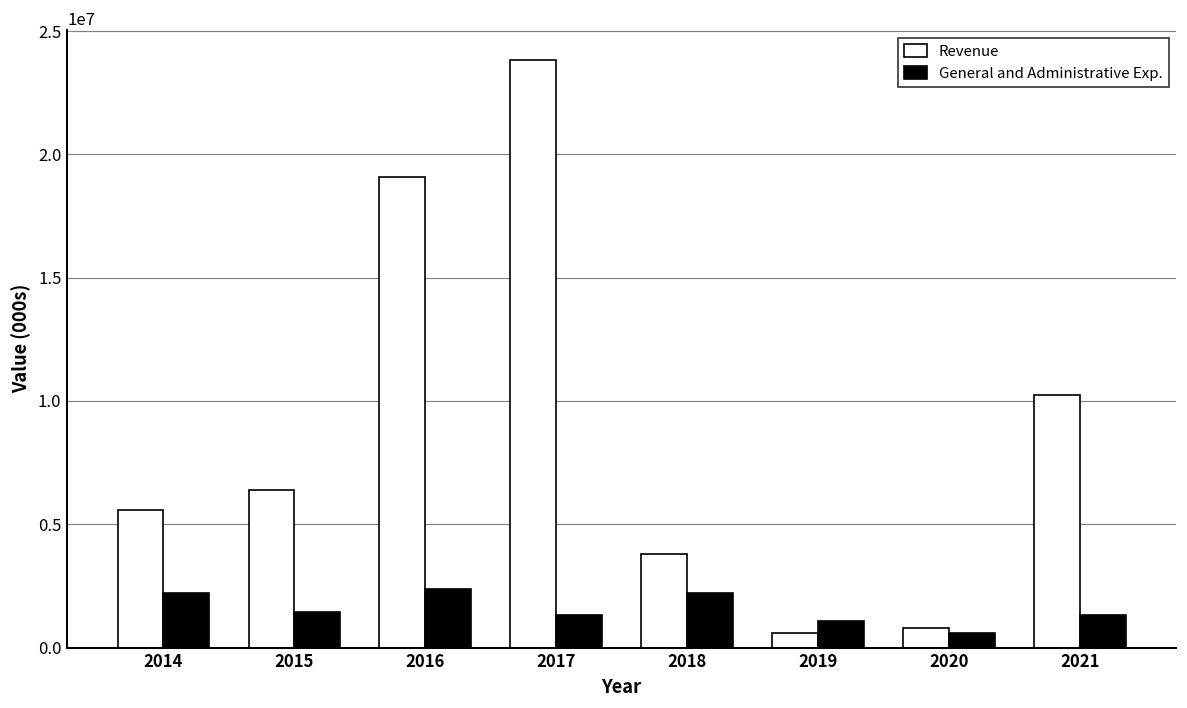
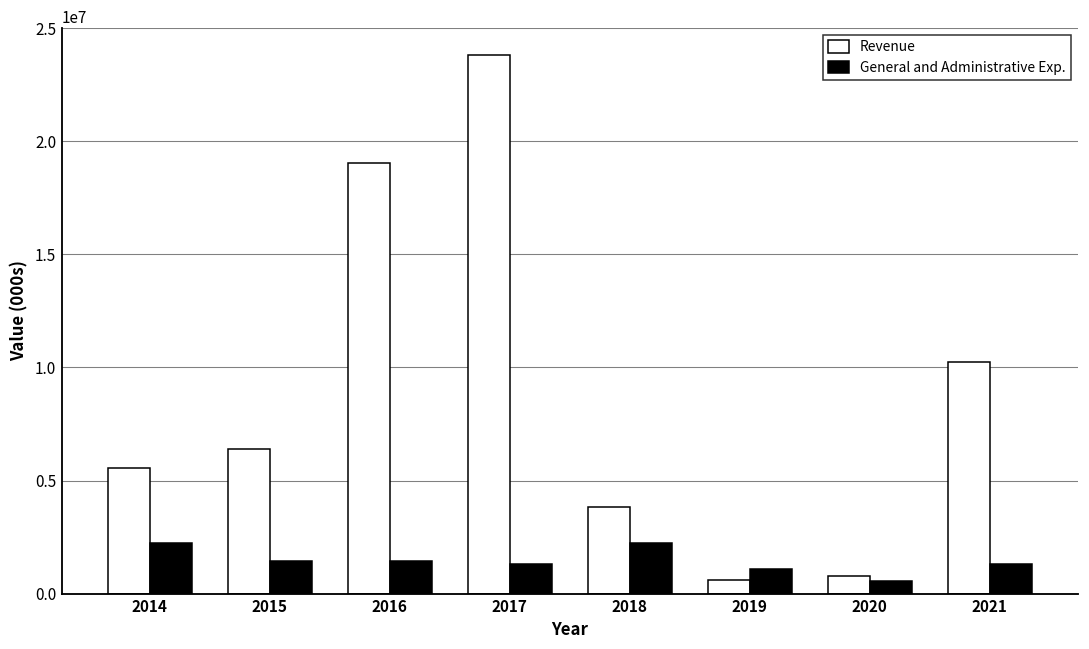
General and Administrative Exp., 2016: 2400000 -> 1400000
